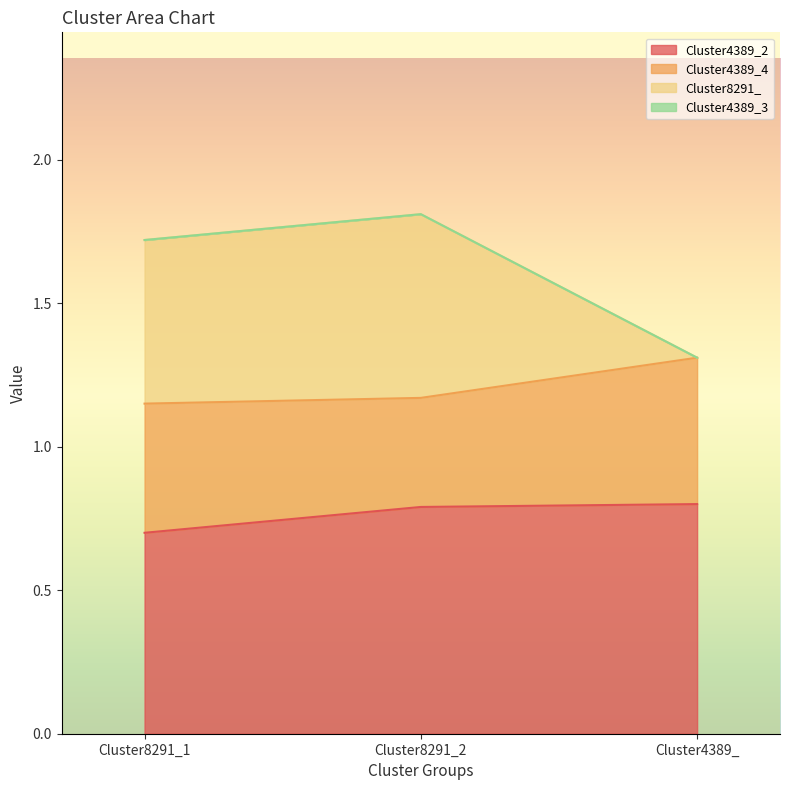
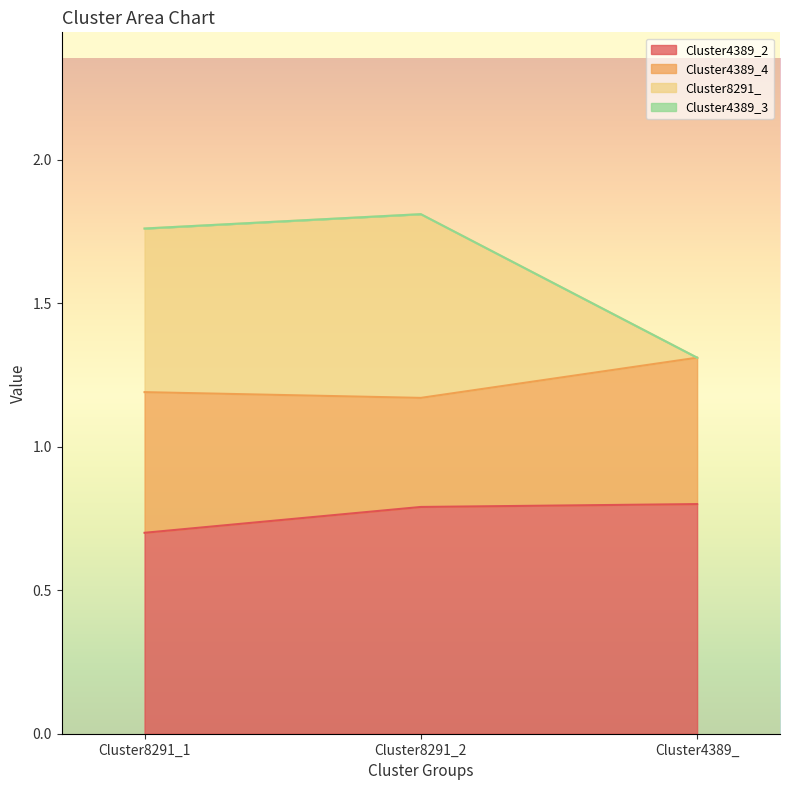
Cluster4389_4, Cluster8291_1: 0.45 -> 0.49
